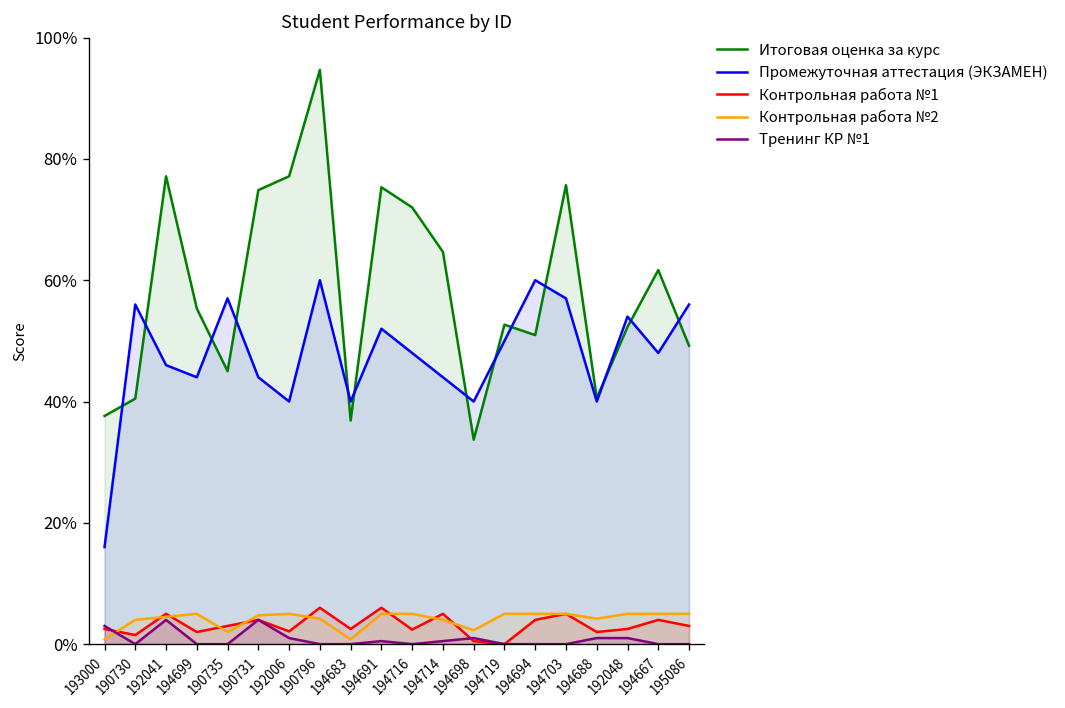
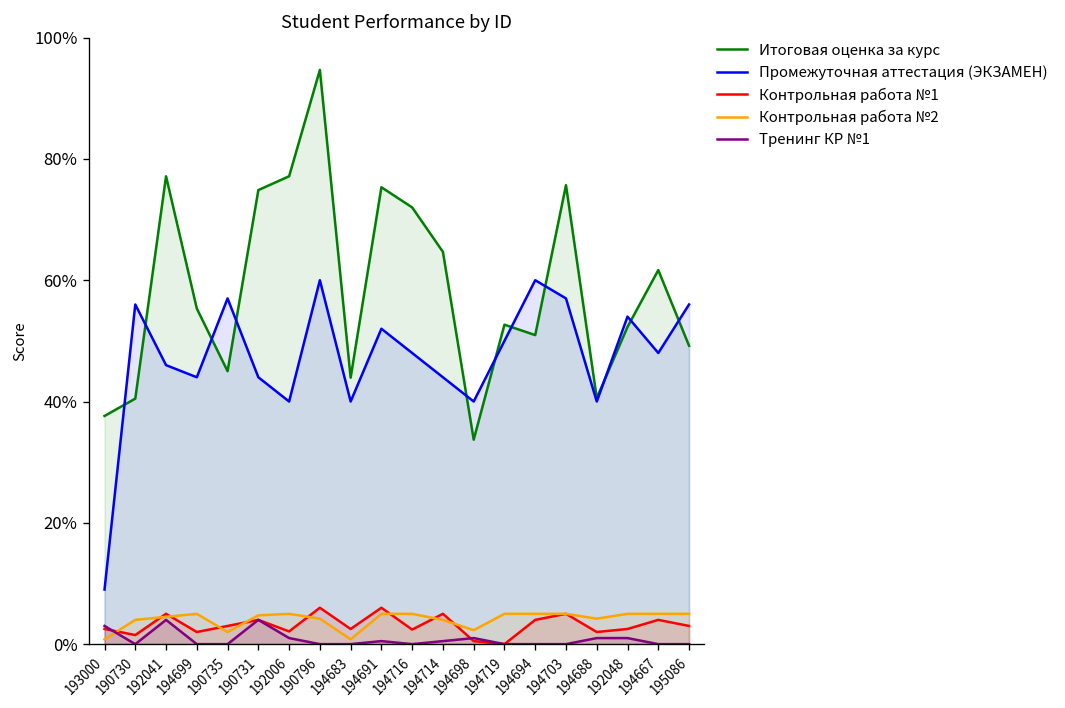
Промежуточная аттестация (ЭКЗАМЕН), 193000: 16% -> 9%
Итоговая оценка за курс, 194683: 37% -> 44%
